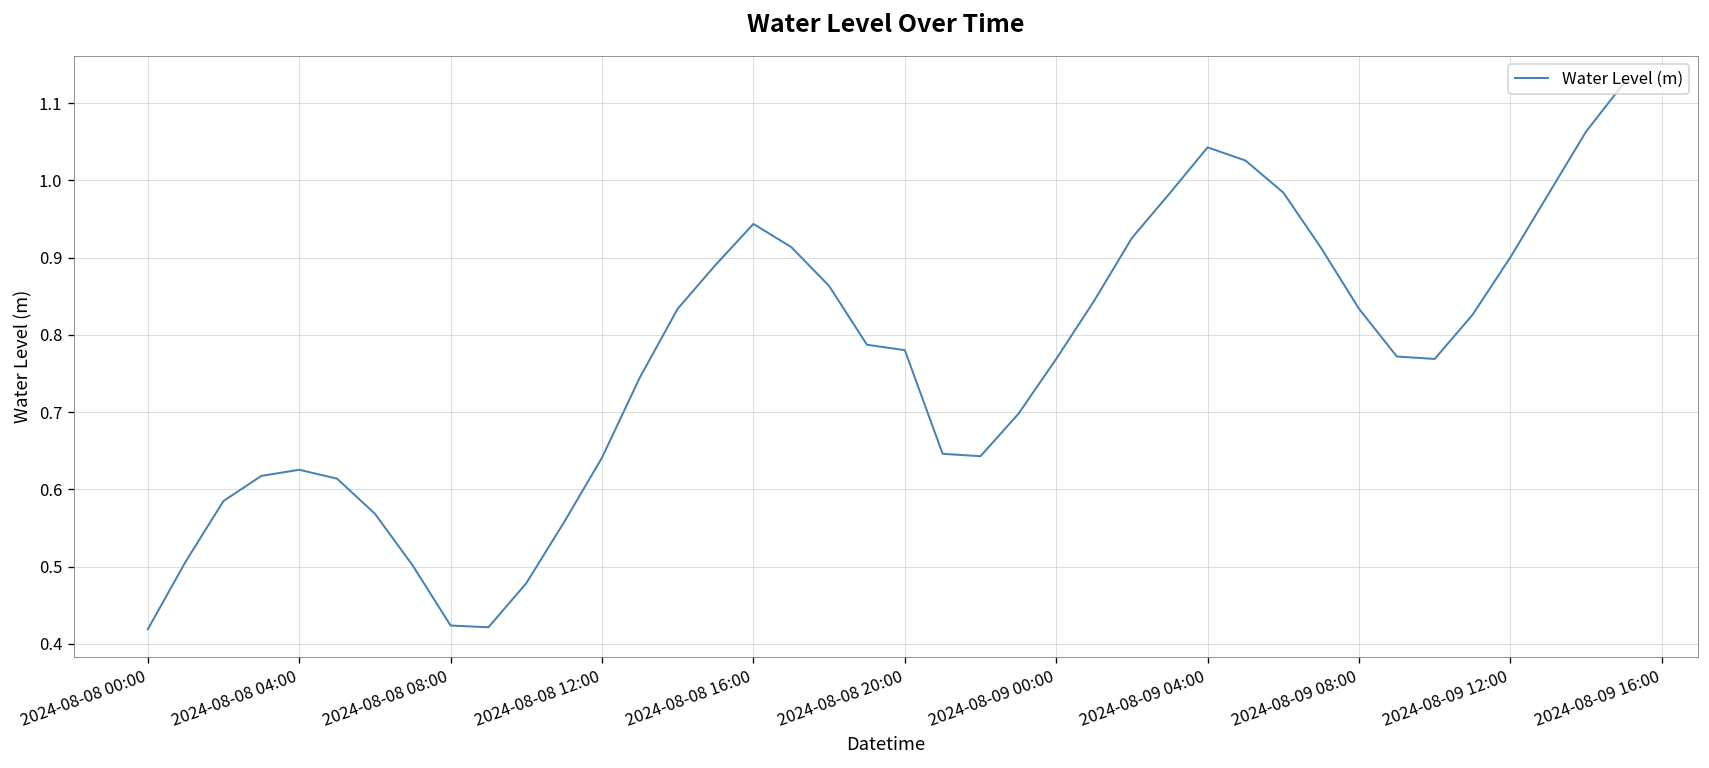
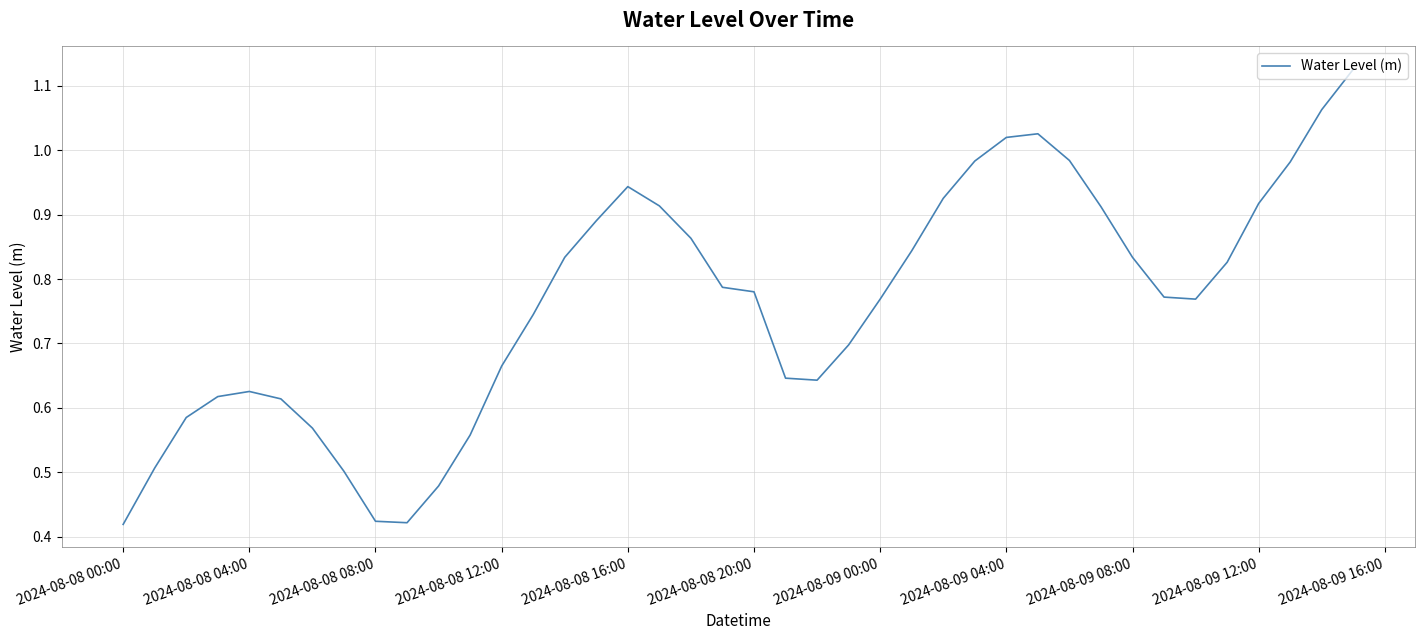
2024-08-08 12:00: 0.64 -> 0.66
2024-08-09 04:00: 1.04 -> 1.02
2024-08-09 12:00: 0.90 -> 0.92
